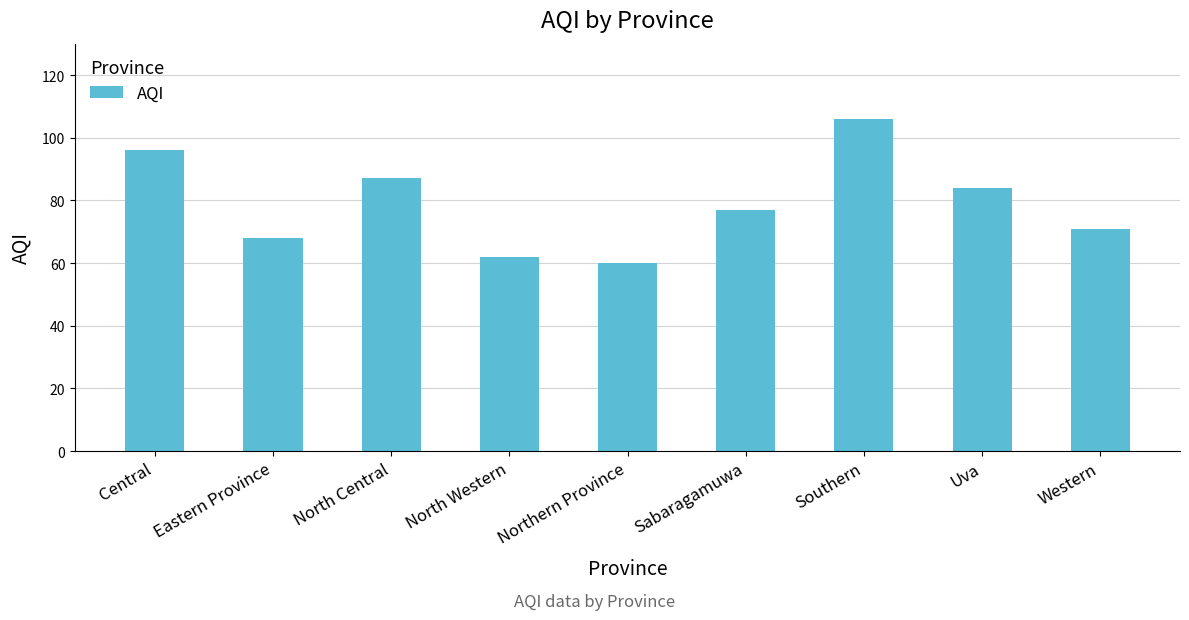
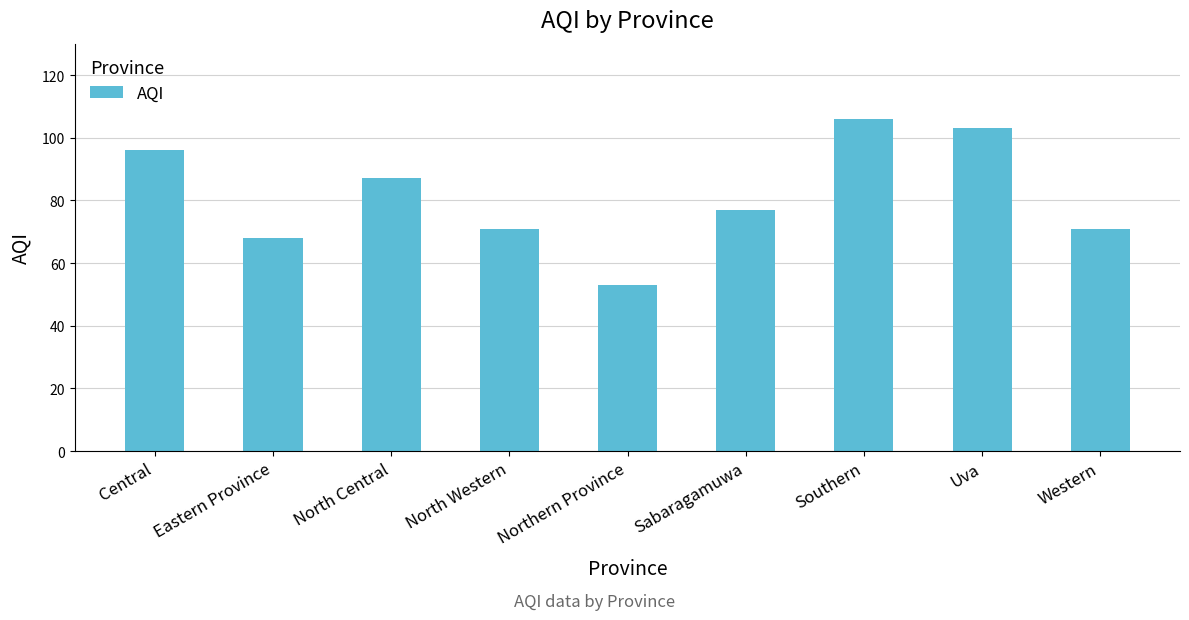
North Western: 62 -> 71
Northern Province: 60 -> 53
Uva: 84 -> 103
